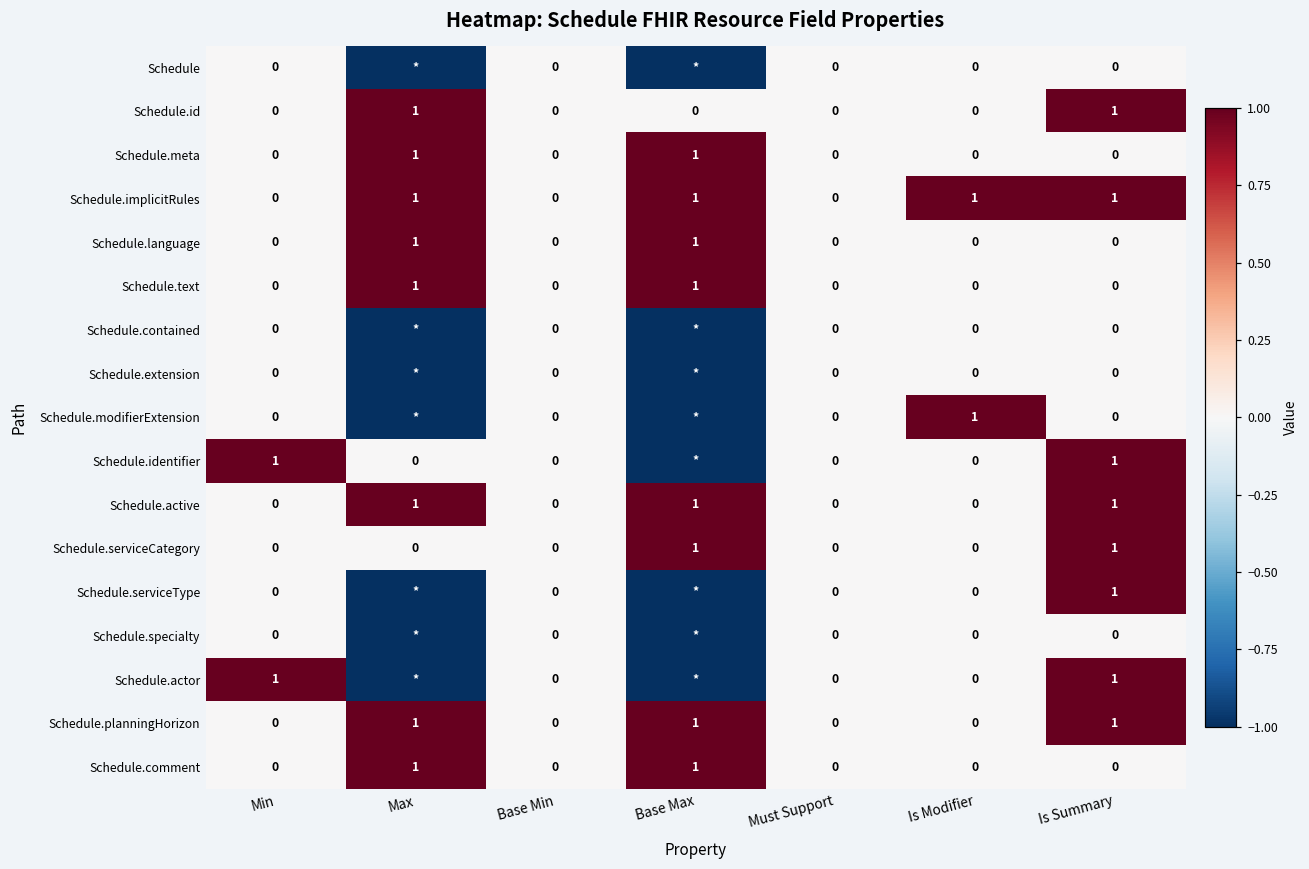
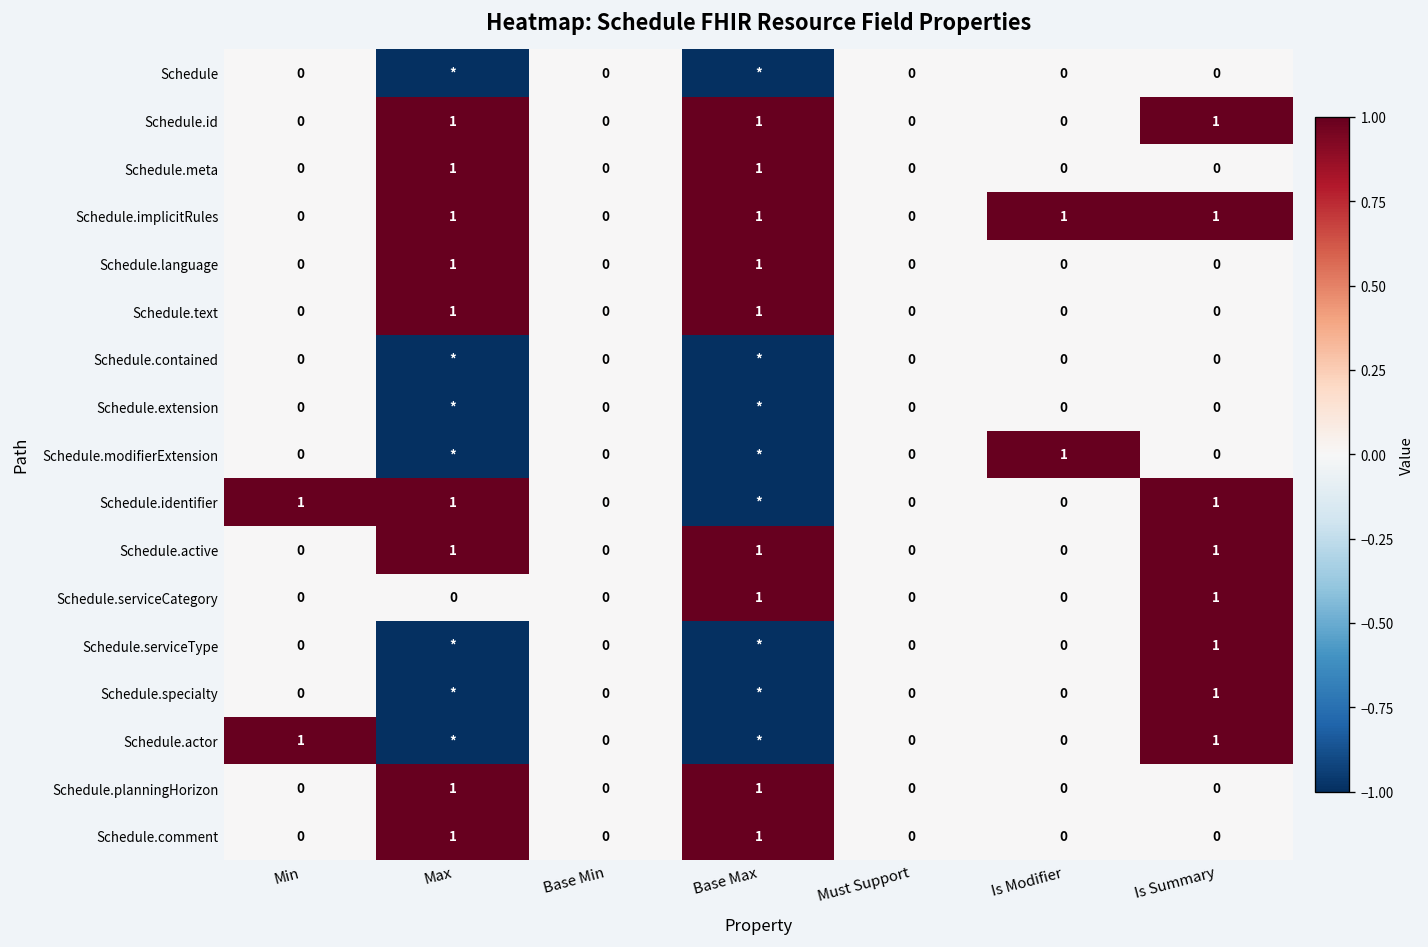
Schedule.id, Base Max: 0 -> 1
Schedule.identifier, Max: 0 -> 1
Schedule.specialty, Is Summary: 0 -> 1
Schedule.planningHorizon, Is Summary: 1 -> 0
